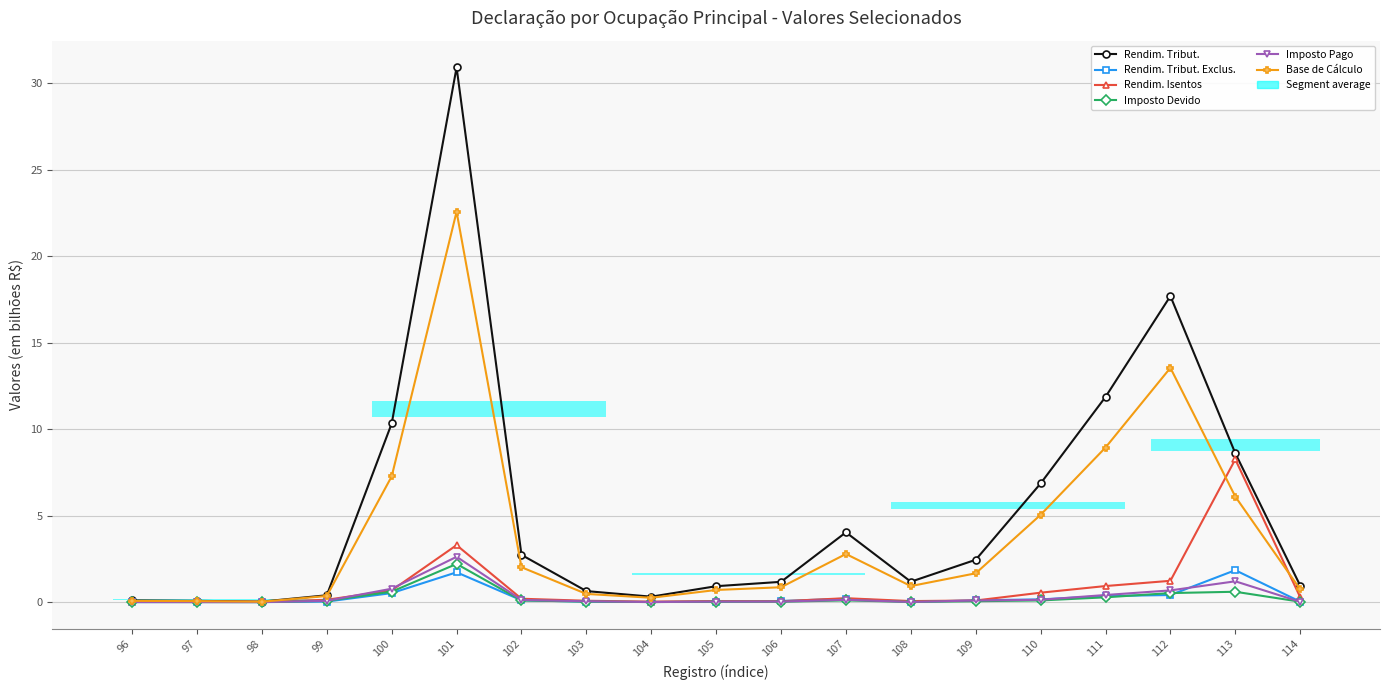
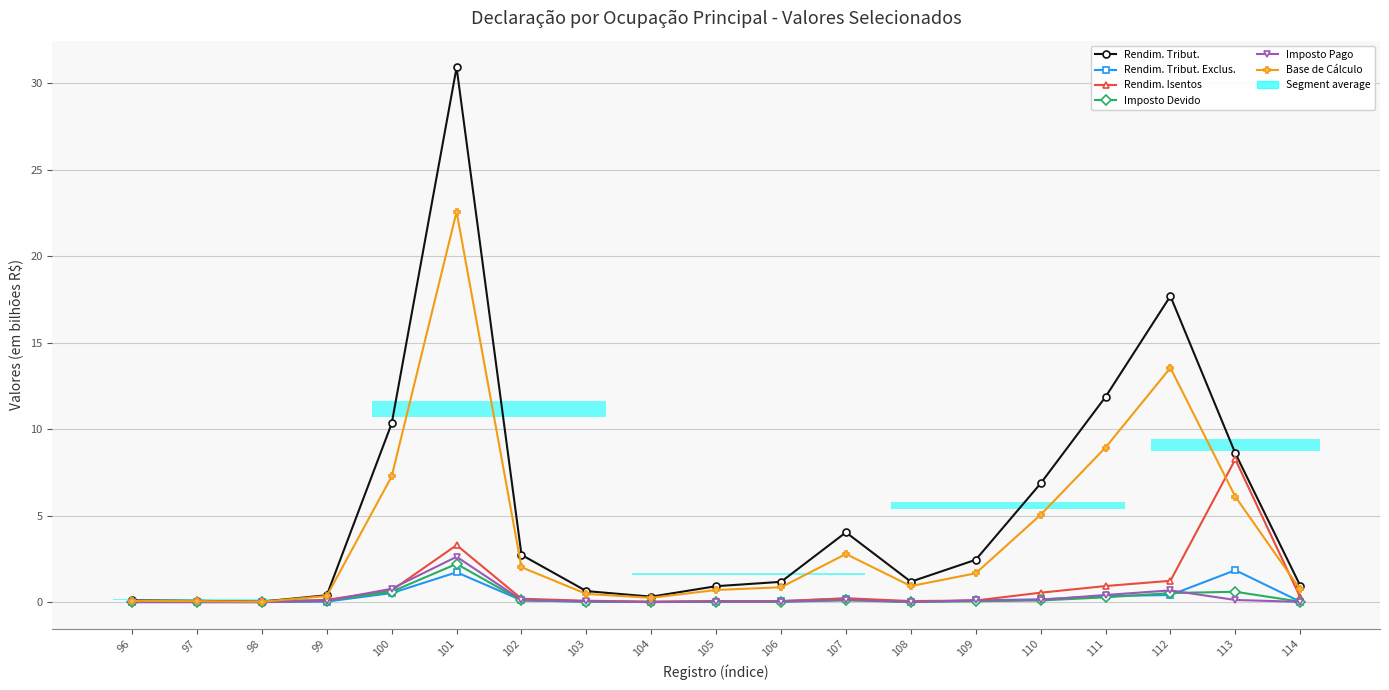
Imposto Pago, 113: 1.2 -> 0.1
